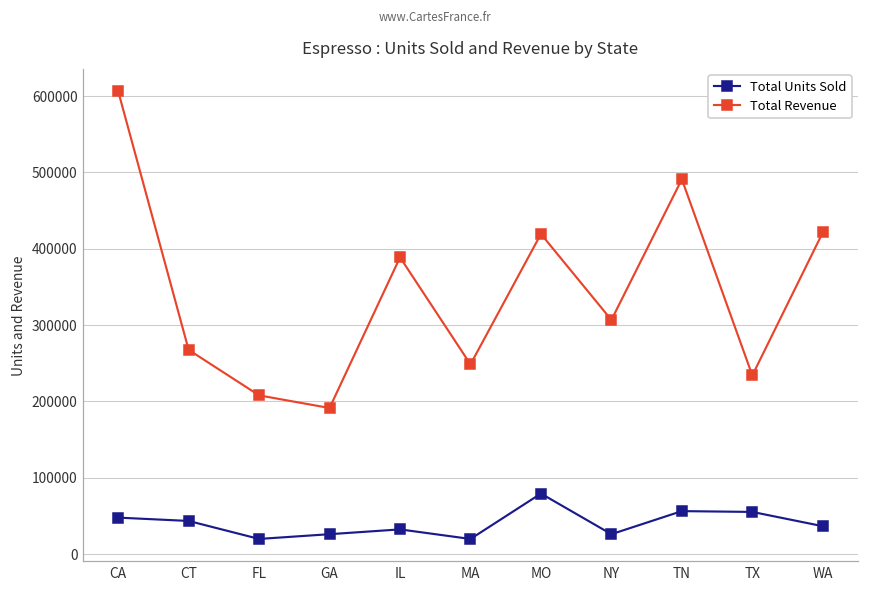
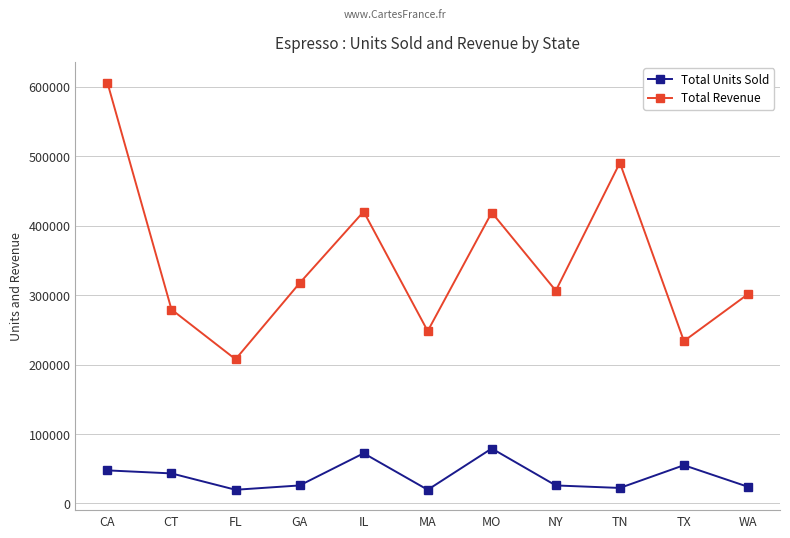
Total Revenue, CT: 270000 -> 280000
Total Revenue, GA: 190000 -> 320000
Total Units Sold, IL: 30000 -> 70000
Total Revenue, IL: 390000 -> 420000
Total Units Sold, TN: 60000 -> 20000
Total Units Sold, WA: 40000 -> 20000
Total Revenue, WA: 420000 -> 300000
